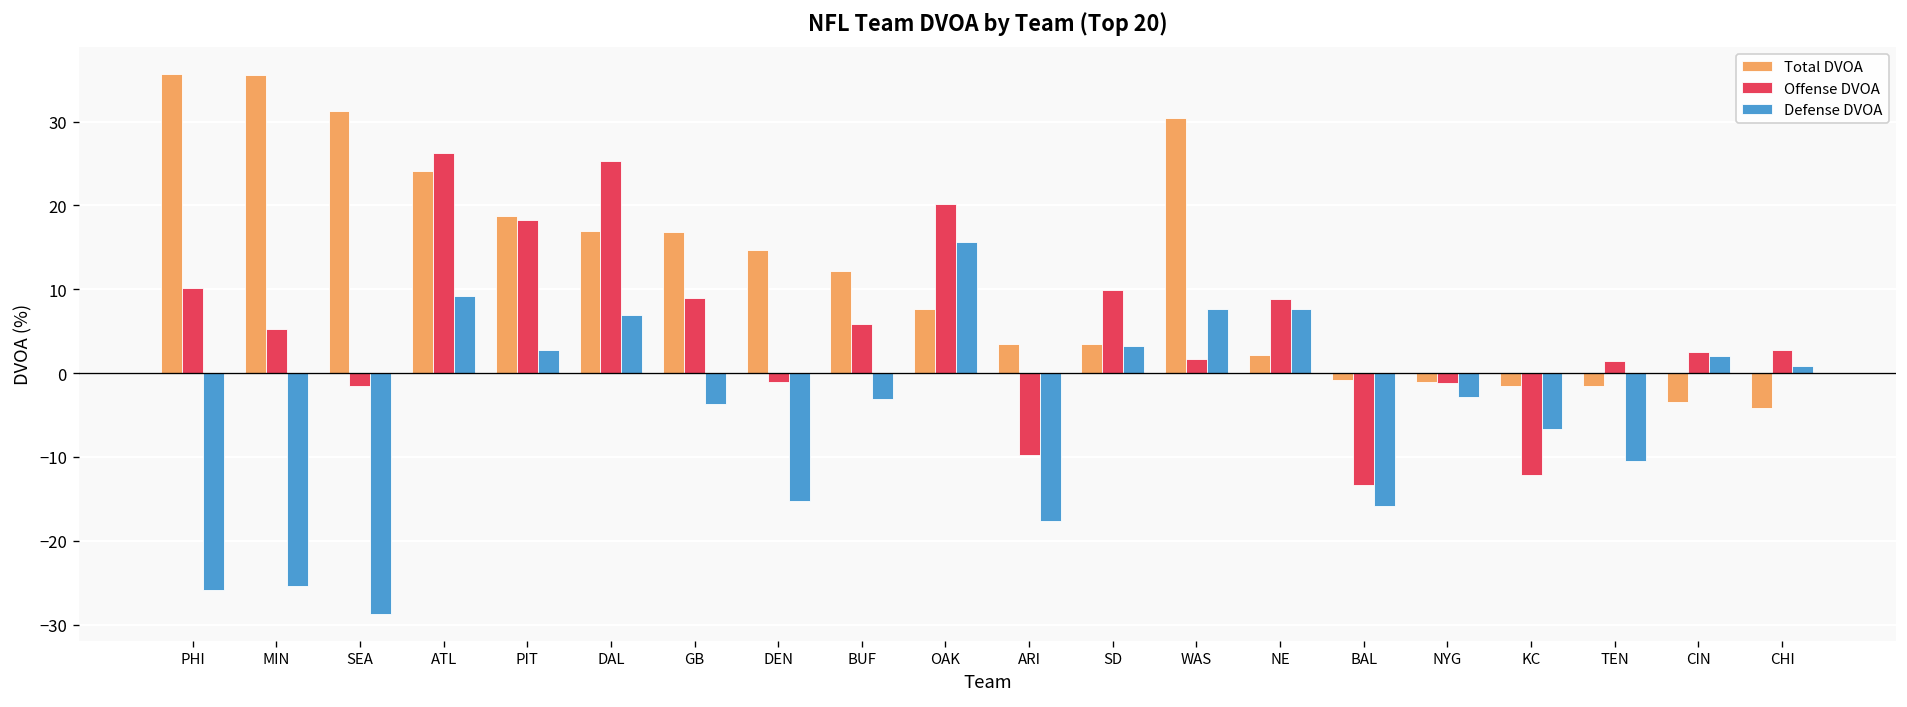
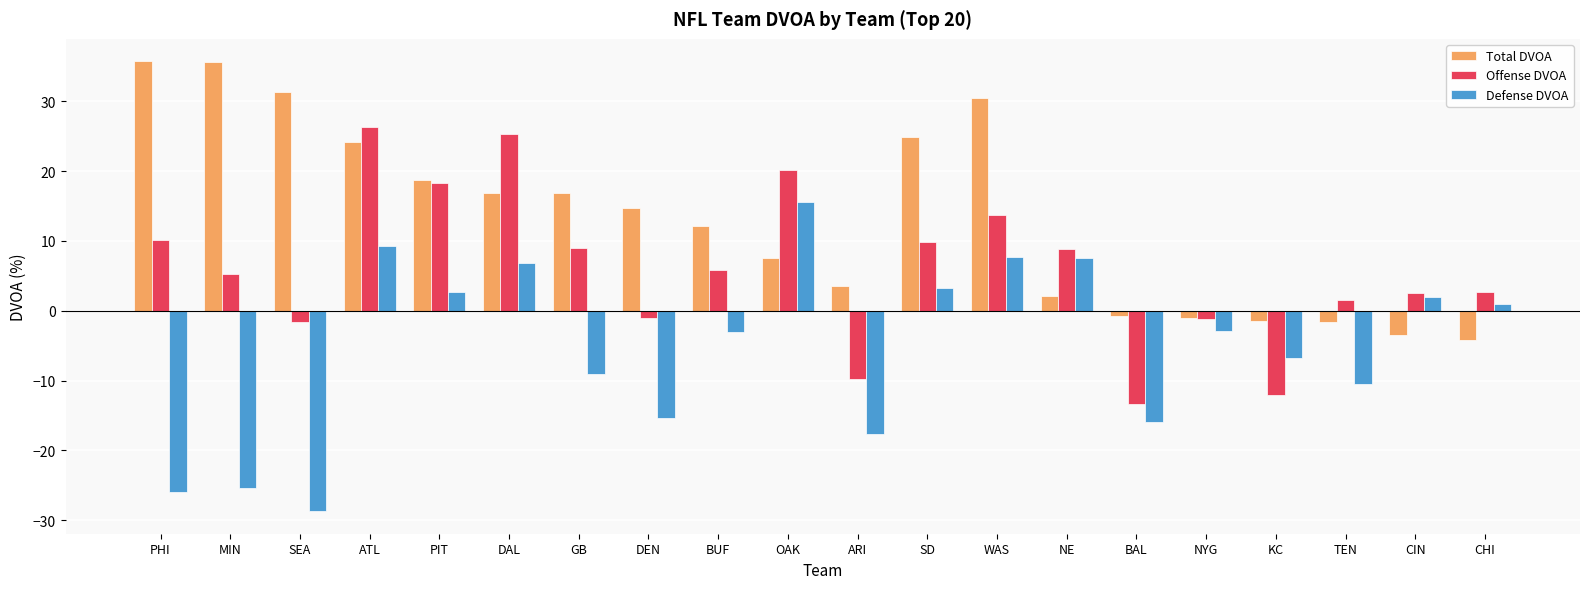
Defense DVOA, GB: -4 -> -9
Total DVOA, SD: 4 -> 25
Offense DVOA, WAS: 2 -> 14
